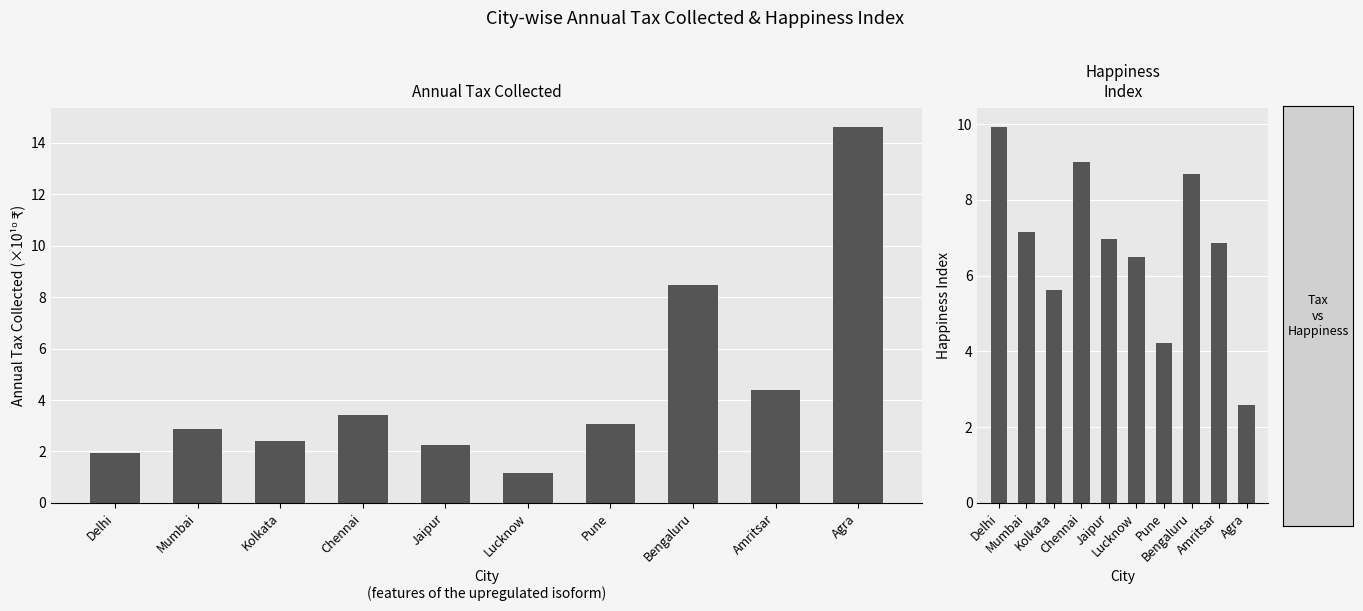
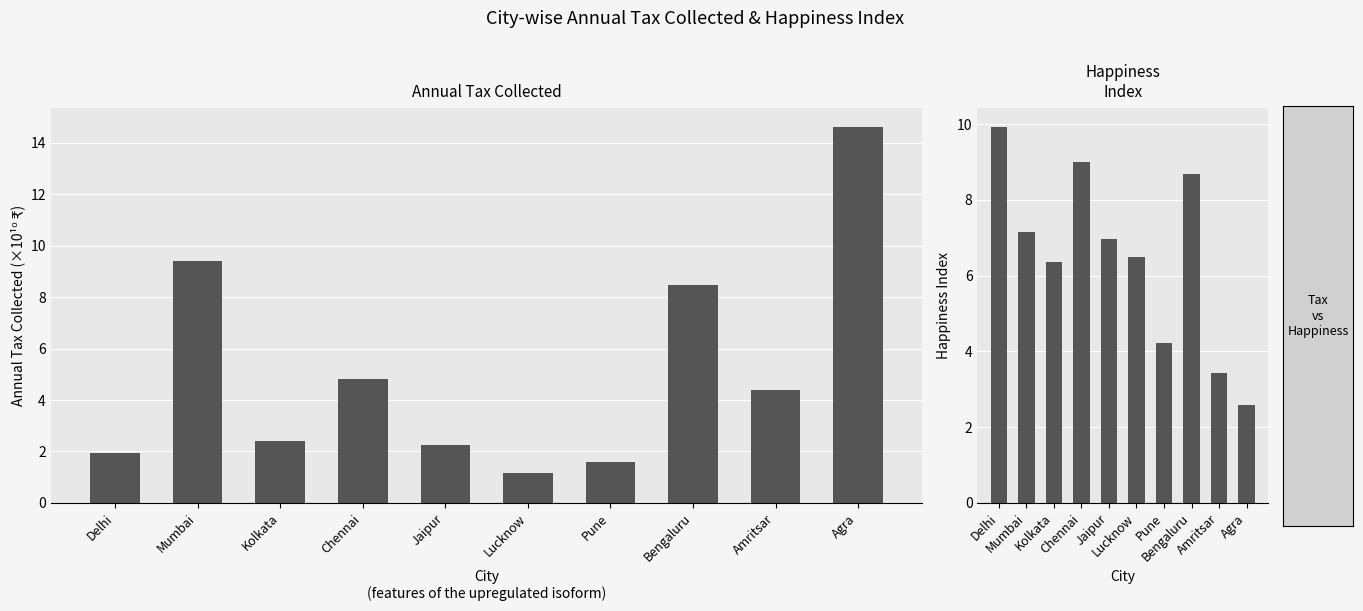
Annual Tax Collected, Mumbai: 2.9 -> 9.4
Annual Tax Collected, Chennai: 3.4 -> 4.8
Annual Tax Collected, Pune: 3.1 -> 1.6
Happiness Index, Kolkata: 5.6 -> 6.4
Happiness Index, Amritsar: 6.9 -> 3.4
